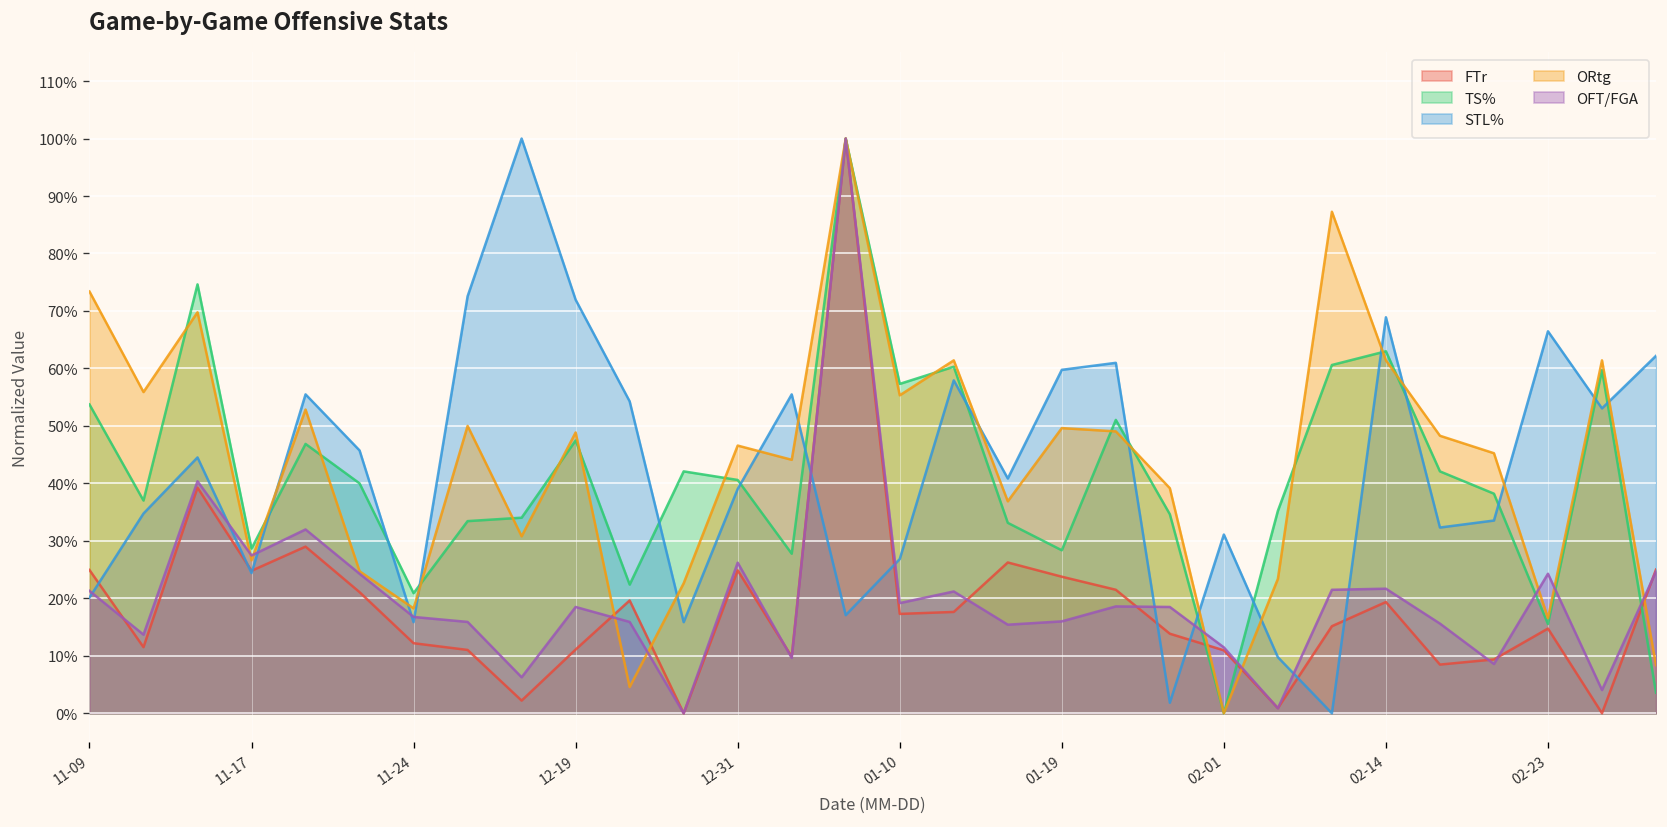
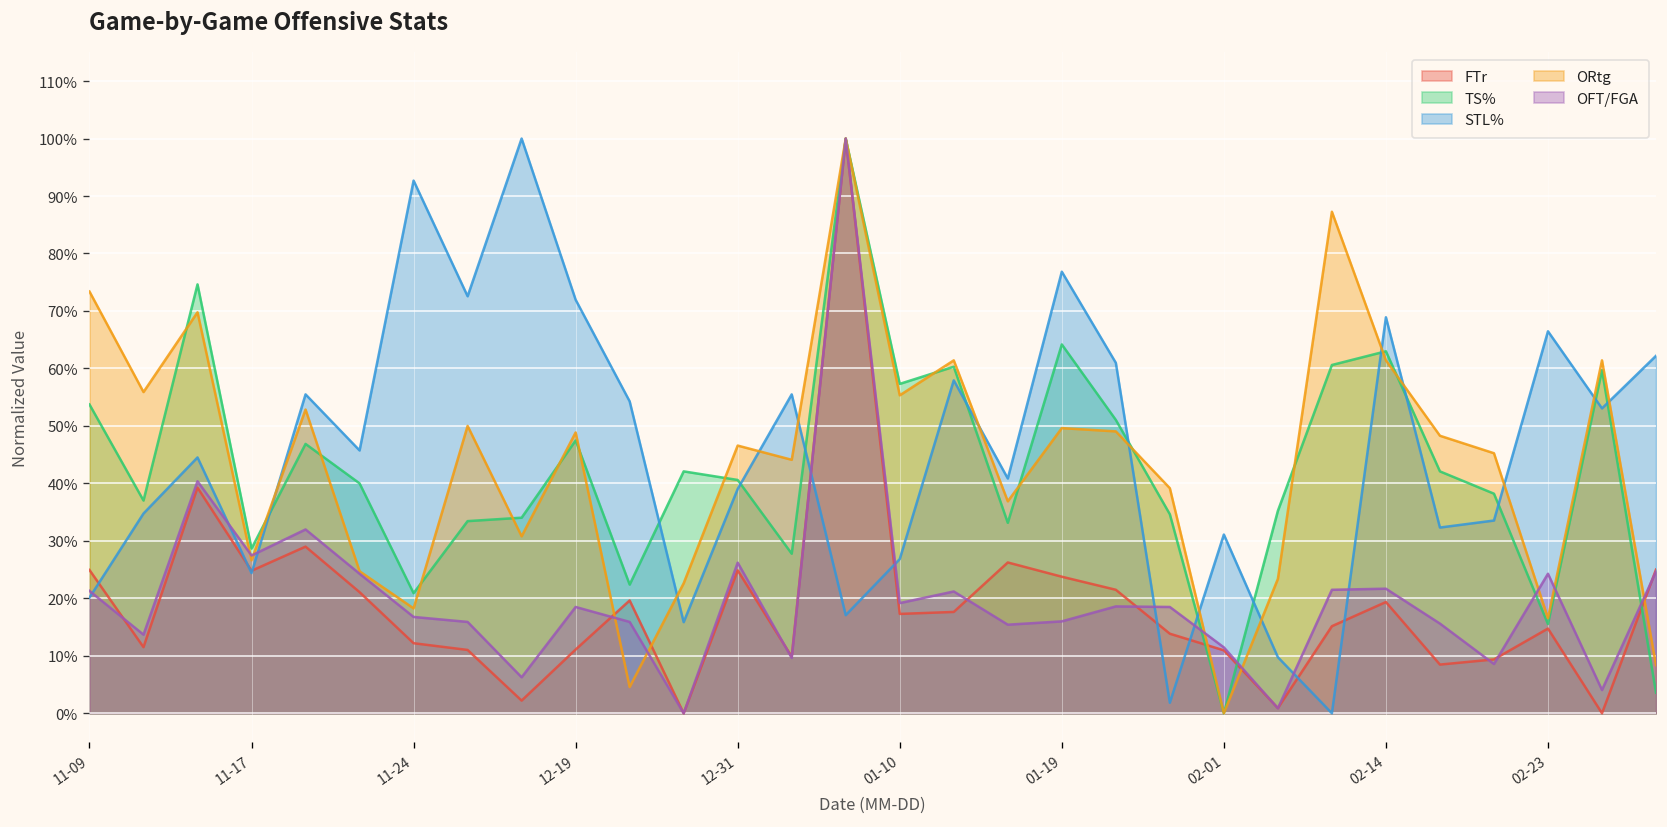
STL%, 11-24: 16% -> 93%
TS%, 01-19: 28% -> 64%
STL%, 01-19: 60% -> 77%
